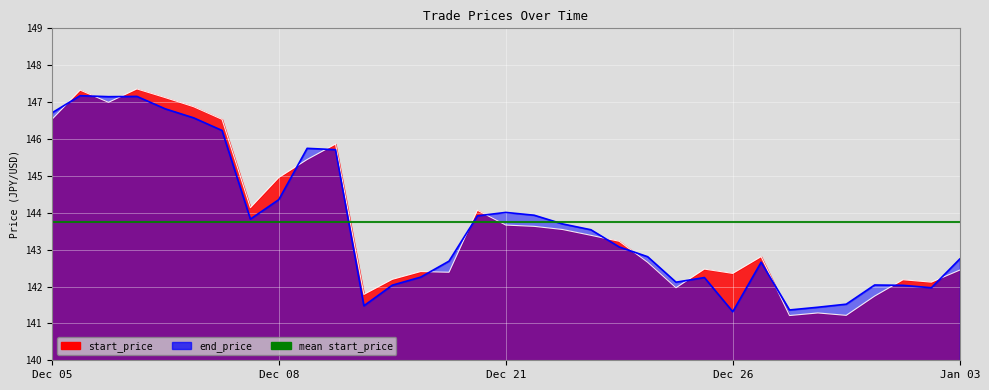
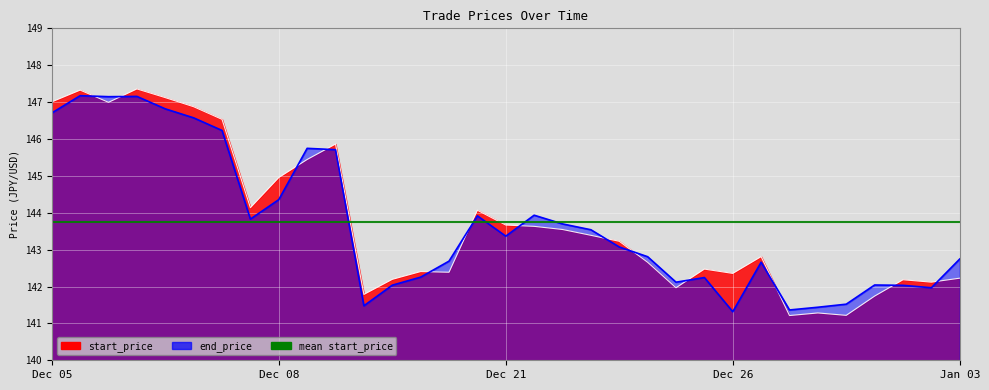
start_price, Dec 05: 146.5 -> 147.0
end_price, Dec 21: 144.0 -> 143.4
start_price, Jan 03: 142.4 -> 142.2
